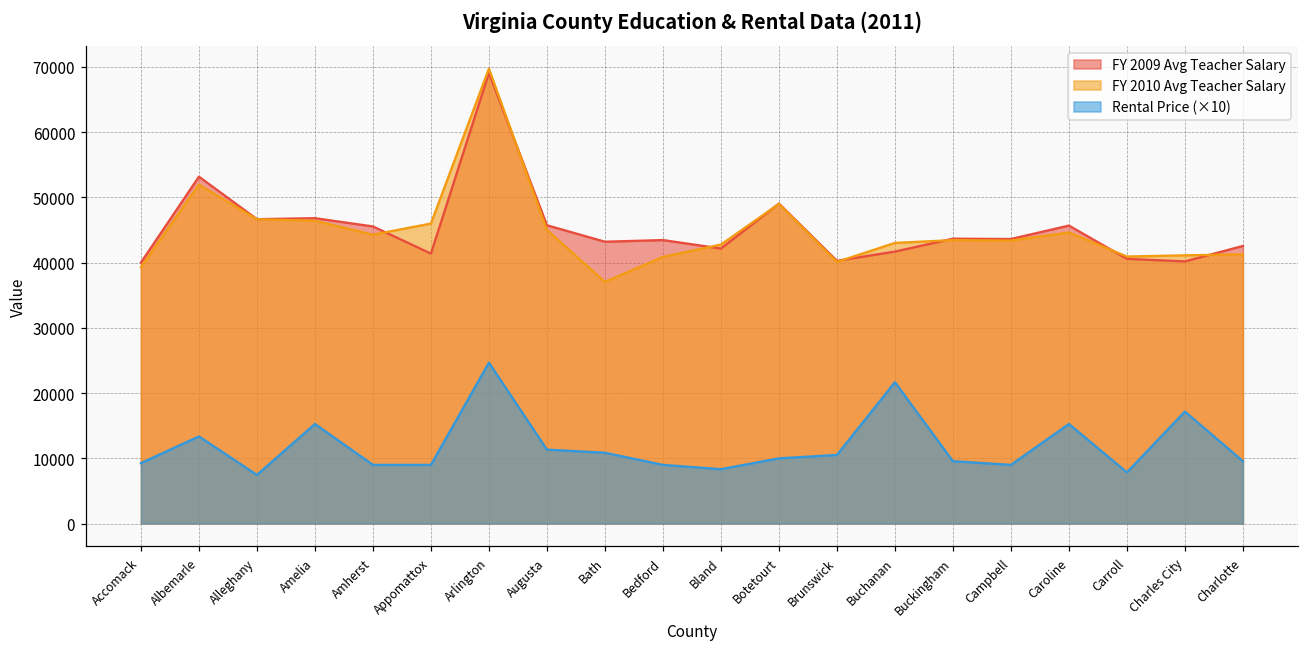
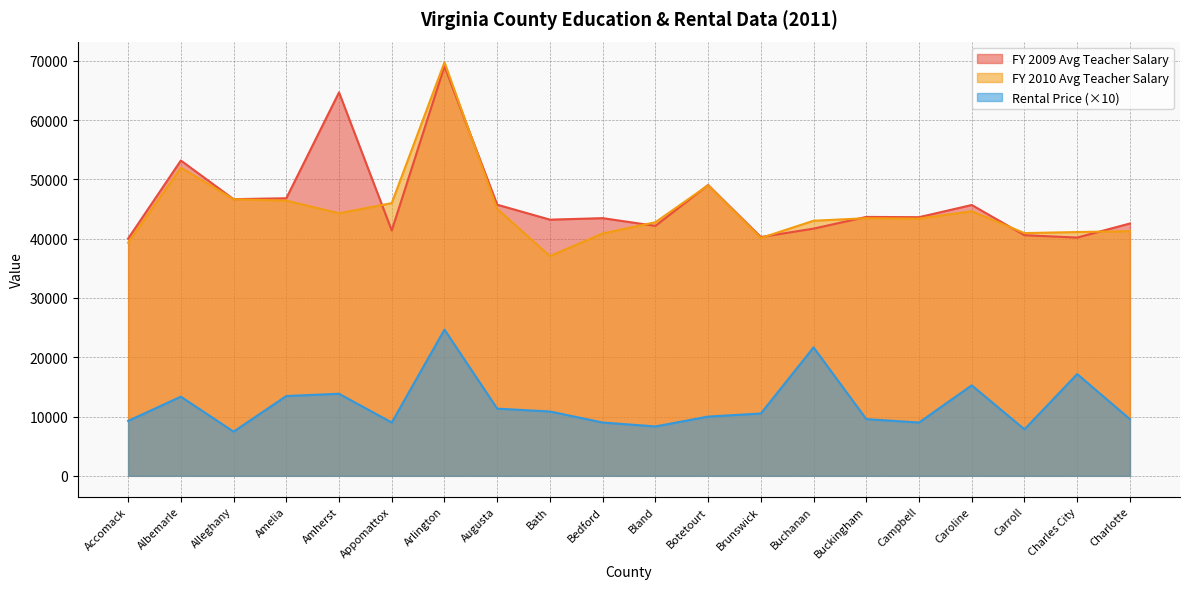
Rental Price (×10), Amelia: 15000 -> 13000
FY 2009 Avg Teacher Salary, Amherst: 46000 -> 65000
Rental Price (×10), Amherst: 9000 -> 14000
